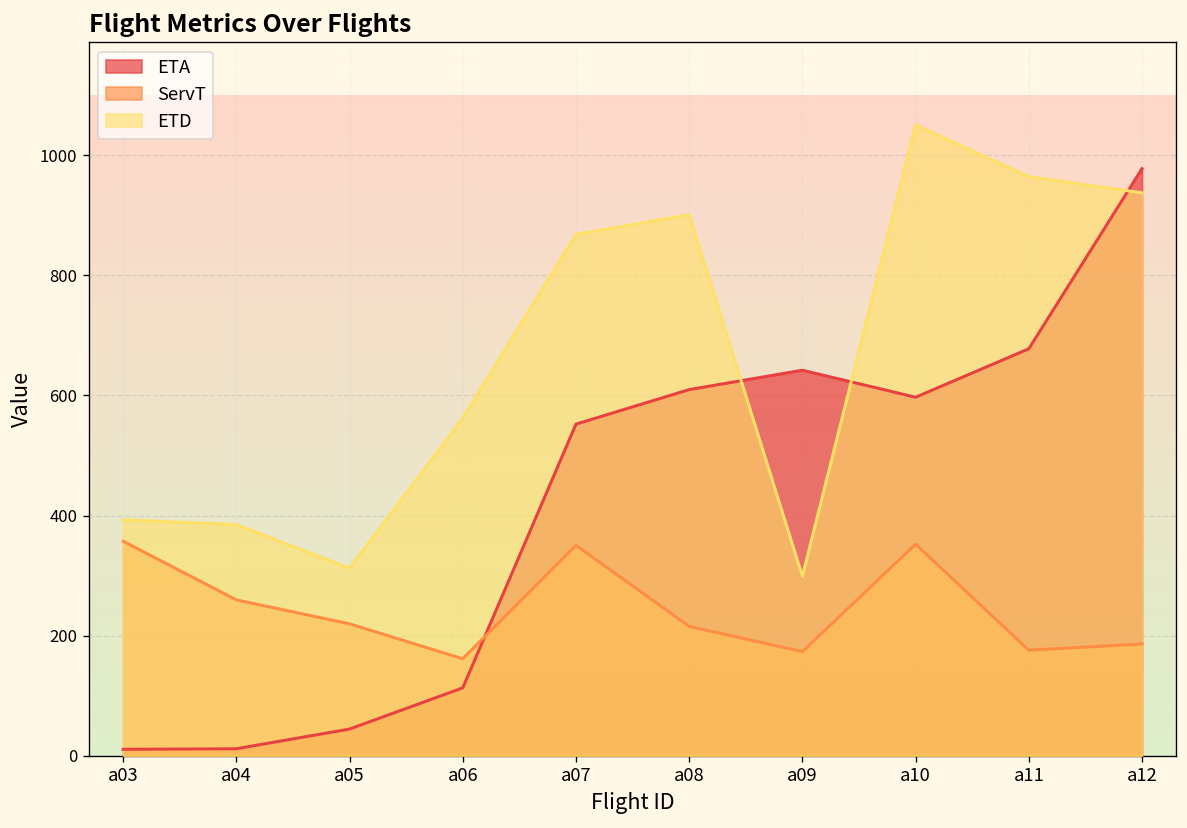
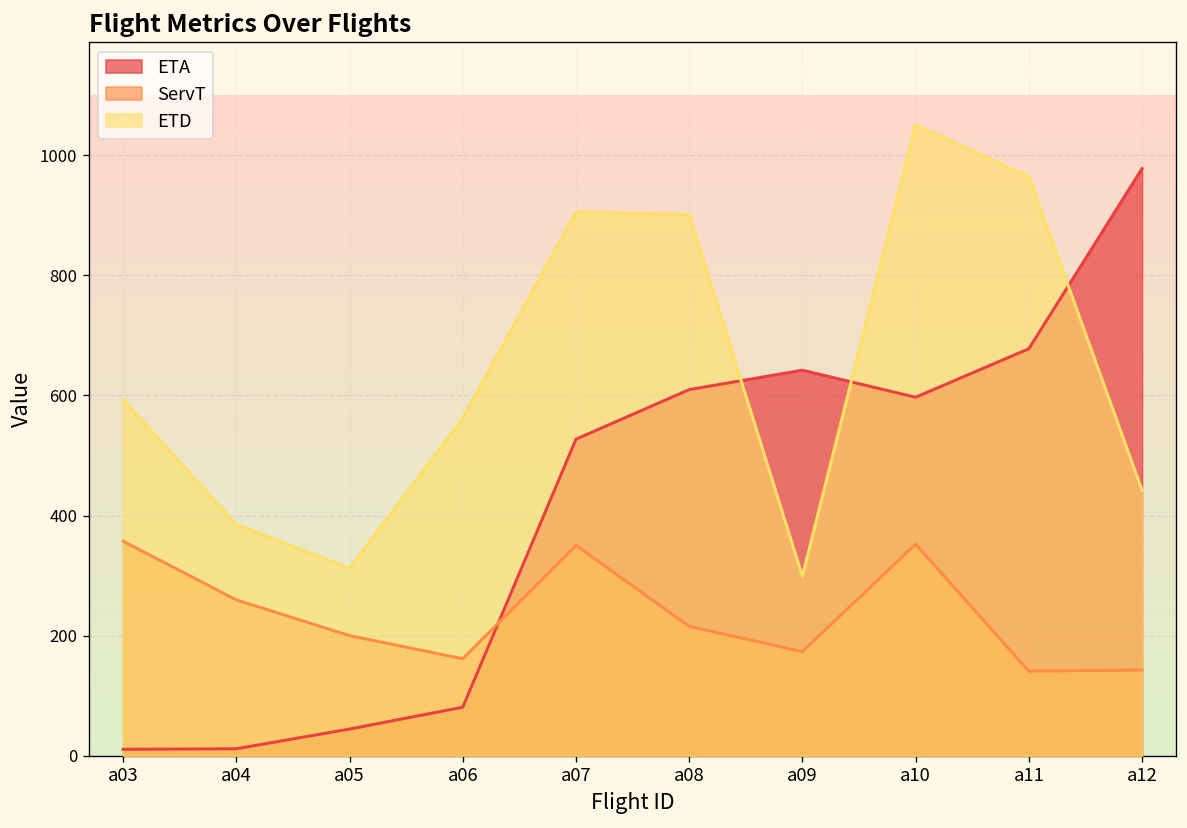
ETD, a03: 390 -> 590
ServT, a05: 220 -> 200
ETA, a06: 110 -> 80
ETA, a07: 550 -> 530
ETD, a07: 870 -> 910
ServT, a11: 180 -> 140
ServT, a12: 190 -> 140
ETD, a12: 940 -> 440
